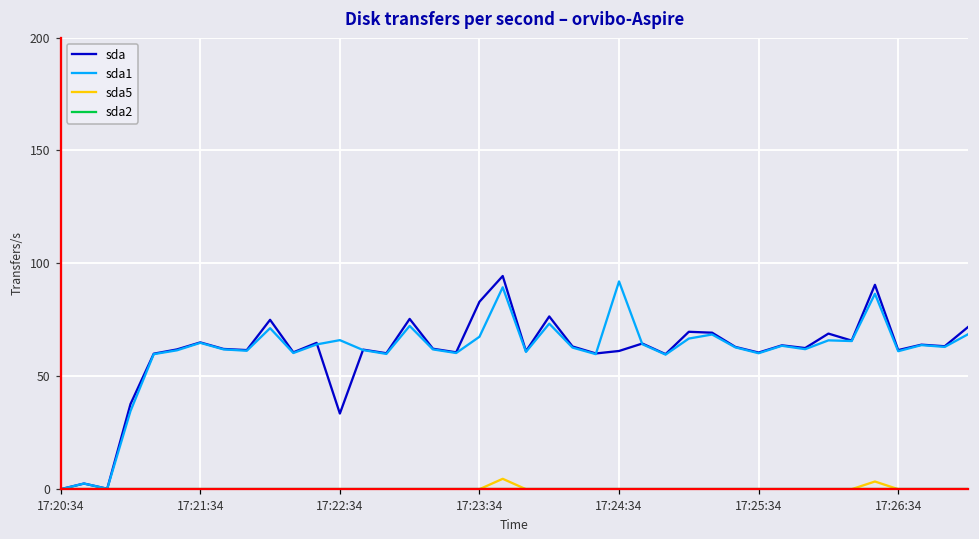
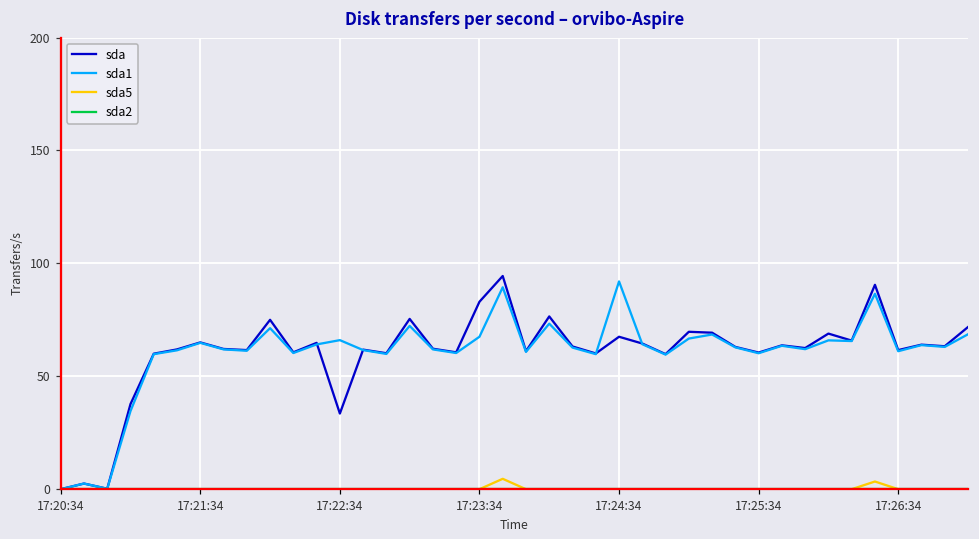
sda, 17:24:34: 61 -> 68
